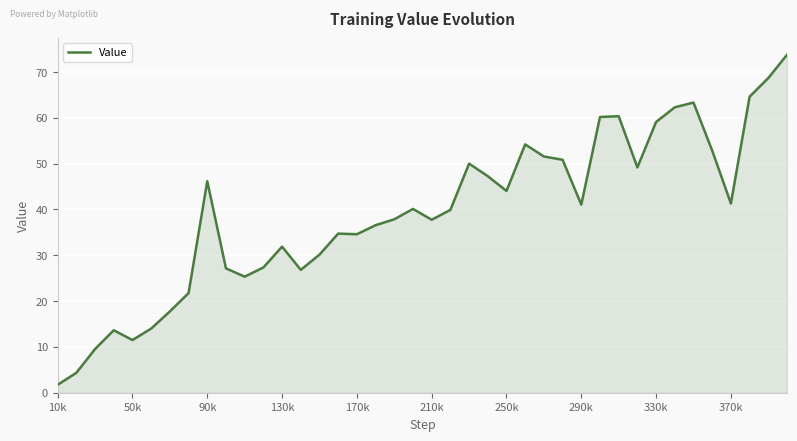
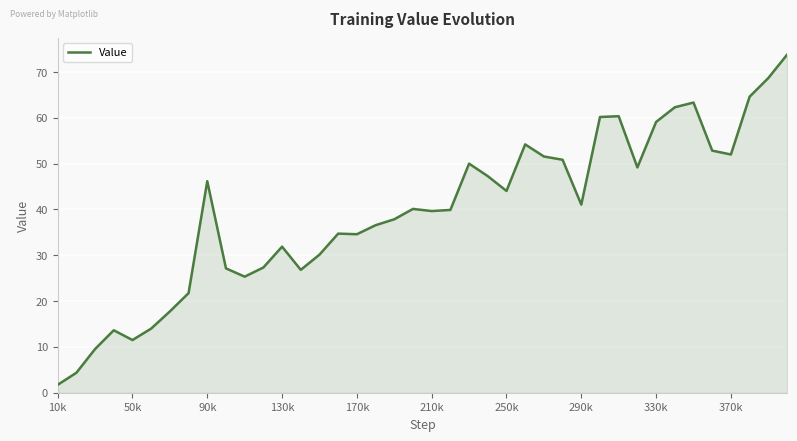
210k: 38 -> 40
370k: 41 -> 52
